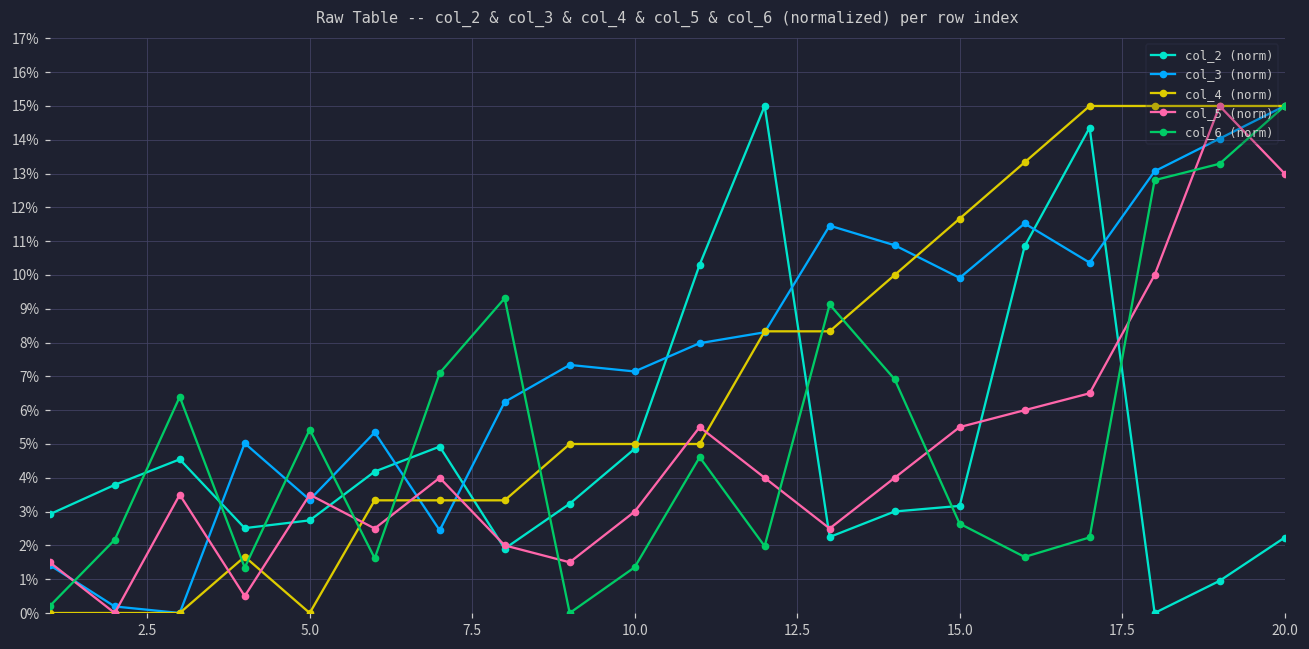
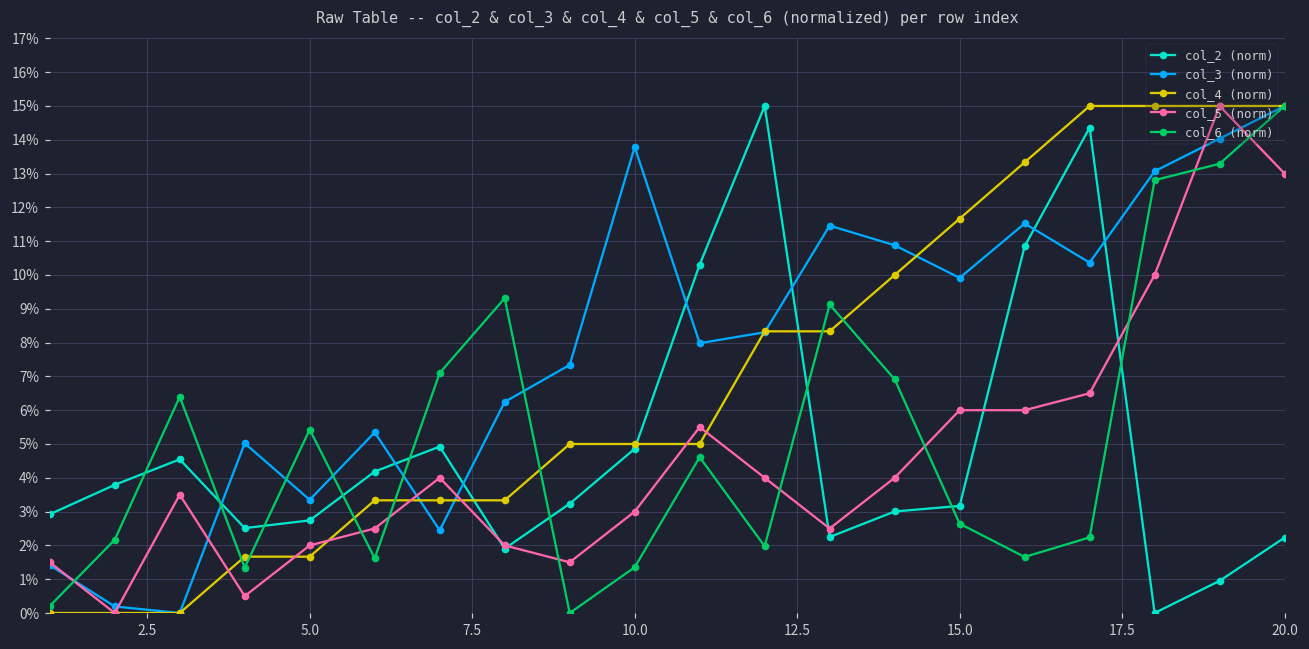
col_4 (norm), 5.0: 0.0% -> 1.7%
col_5 (norm), 5.0: 3.5% -> 2.0%
col_3 (norm), 10.0: 7.1% -> 13.8%
col_5 (norm), 15.0: 5.5% -> 6.0%
